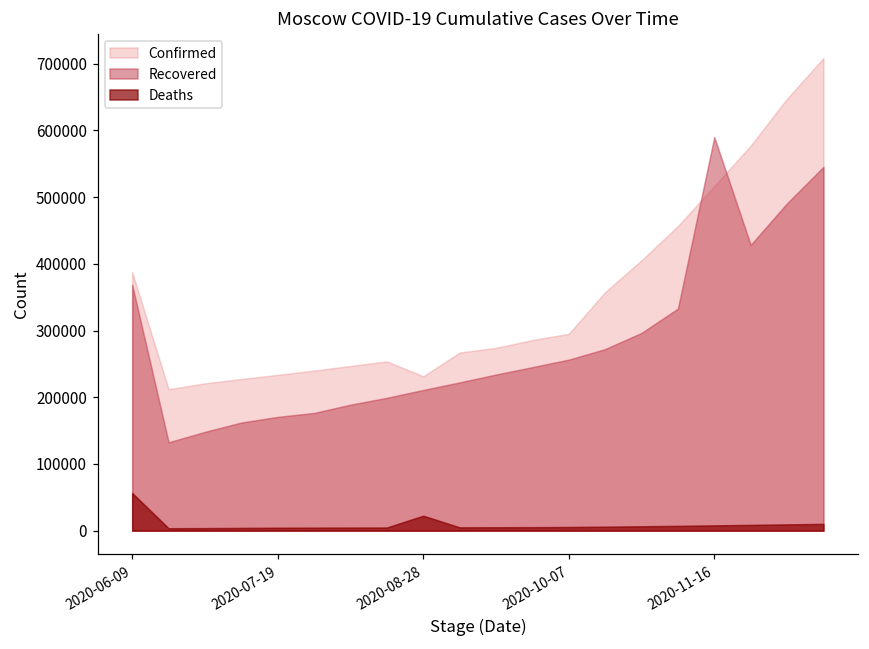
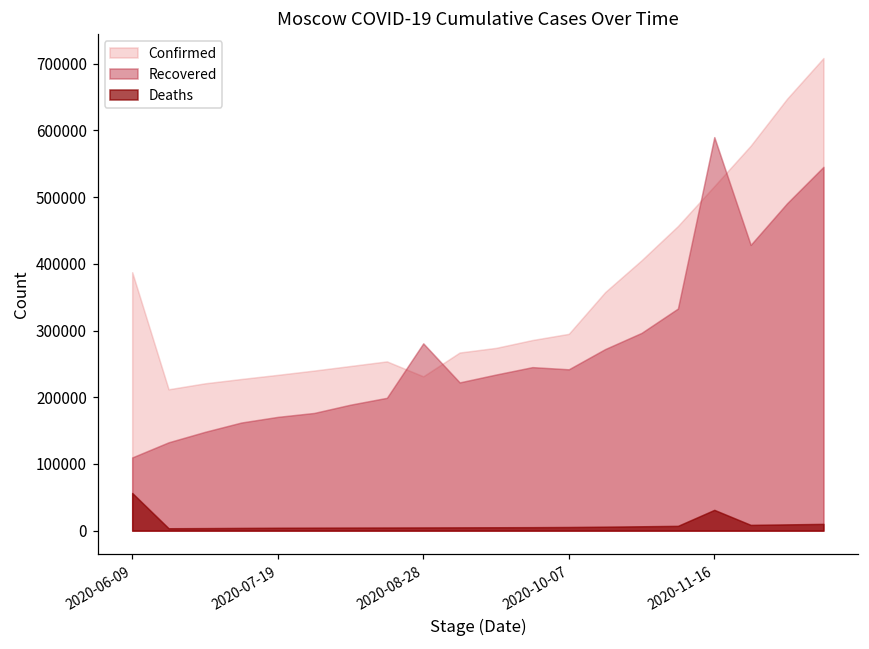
Recovered, 2020-06-09: 370000 -> 110000
Recovered, 2020-08-28: 210000 -> 280000
Deaths, 2020-08-28: 20000 -> 0
Recovered, 2020-10-07: 260000 -> 240000
Deaths, 2020-11-16: 10000 -> 30000
